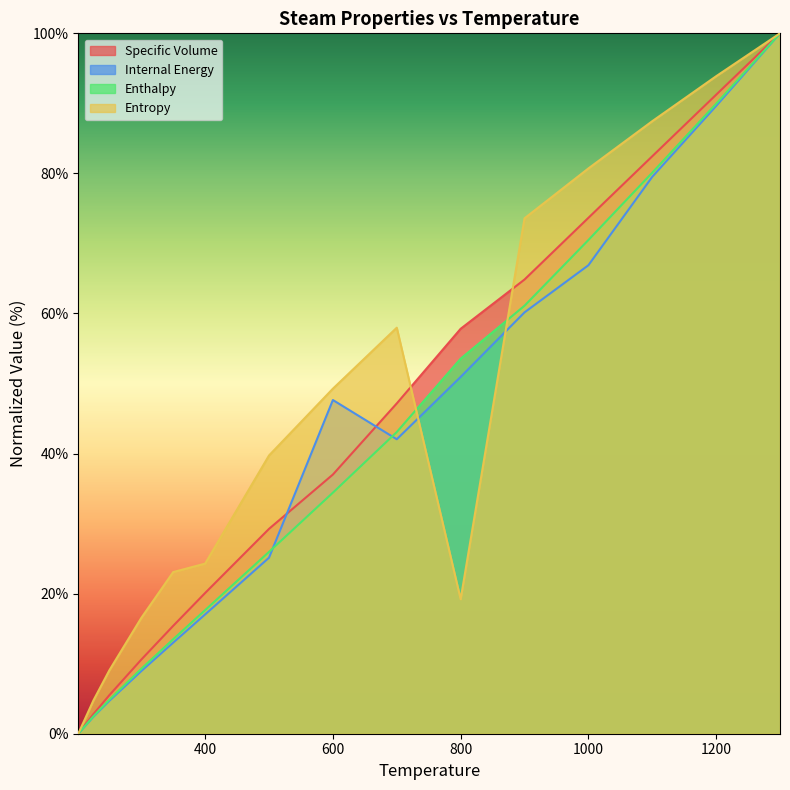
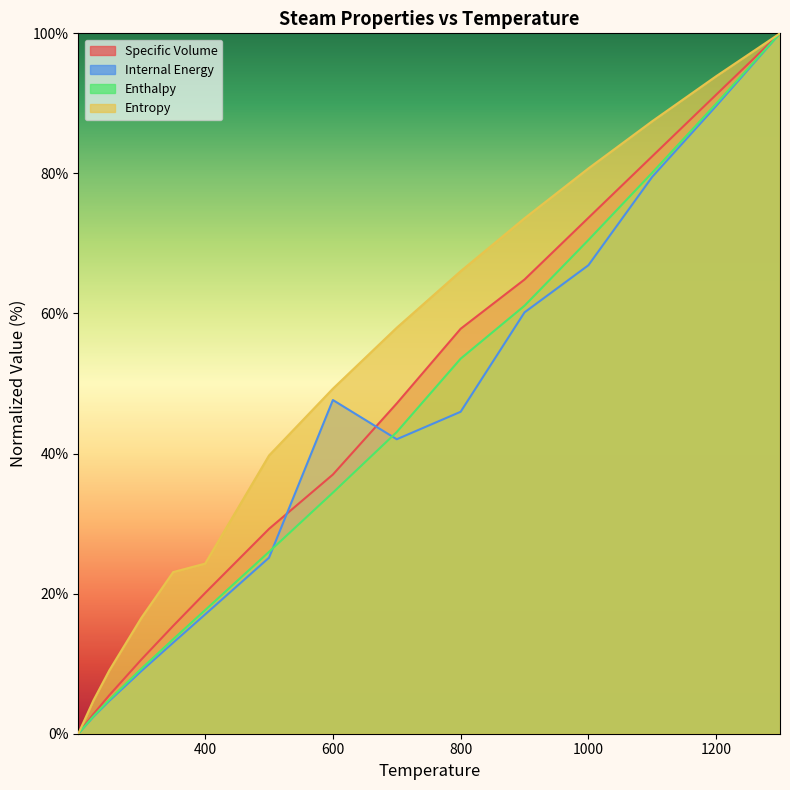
Internal Energy, 800: 51% -> 46%
Entropy, 800: 19% -> 66%
